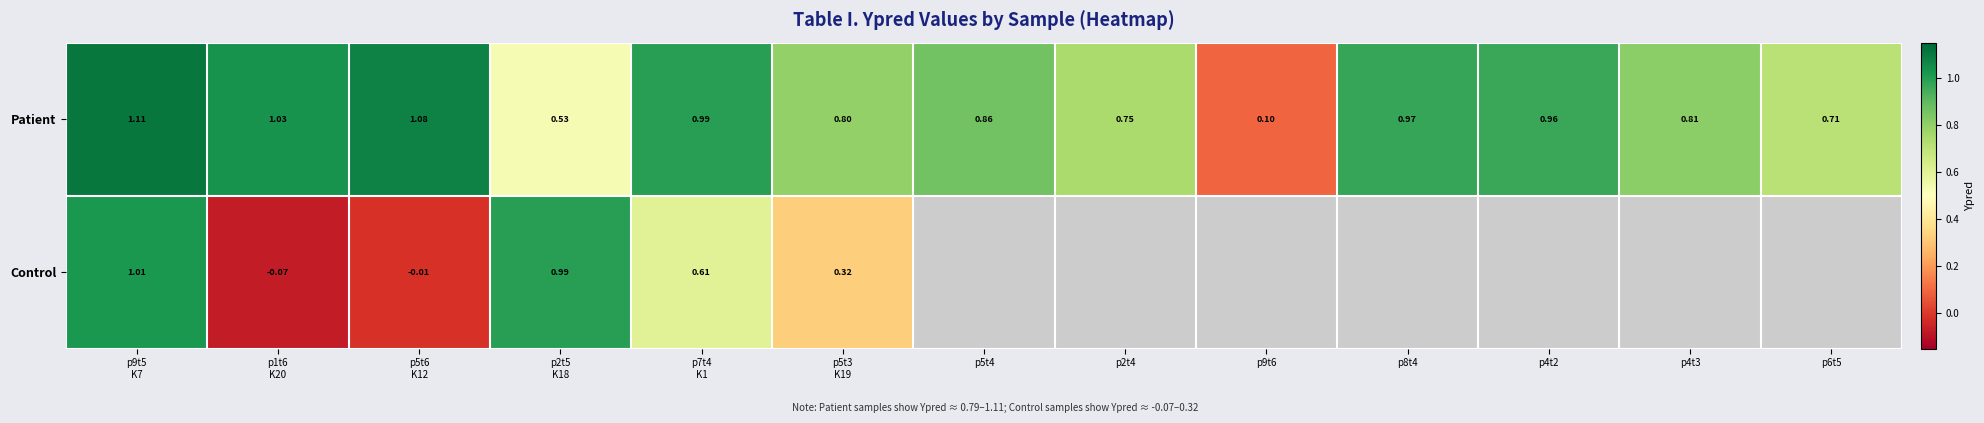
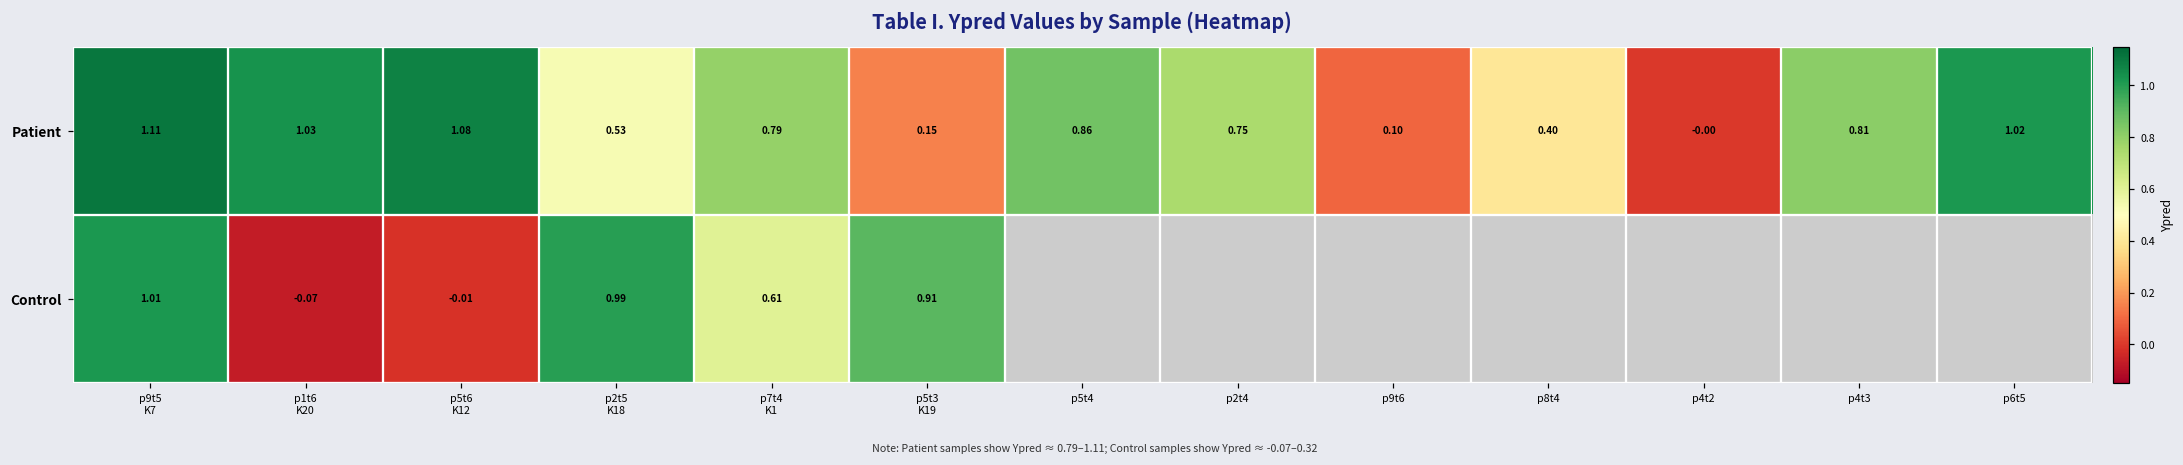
Patient, p7t4 K1: 0.99 -> 0.79
Patient, p5t3 K19: 0.80 -> 0.15
Patient, p8t4: 0.97 -> 0.40
Patient, p4t2: 0.96 -> -0.00
Patient, p6t5: 0.71 -> 1.02
Control, p5t3 K19: 0.32 -> 0.91
